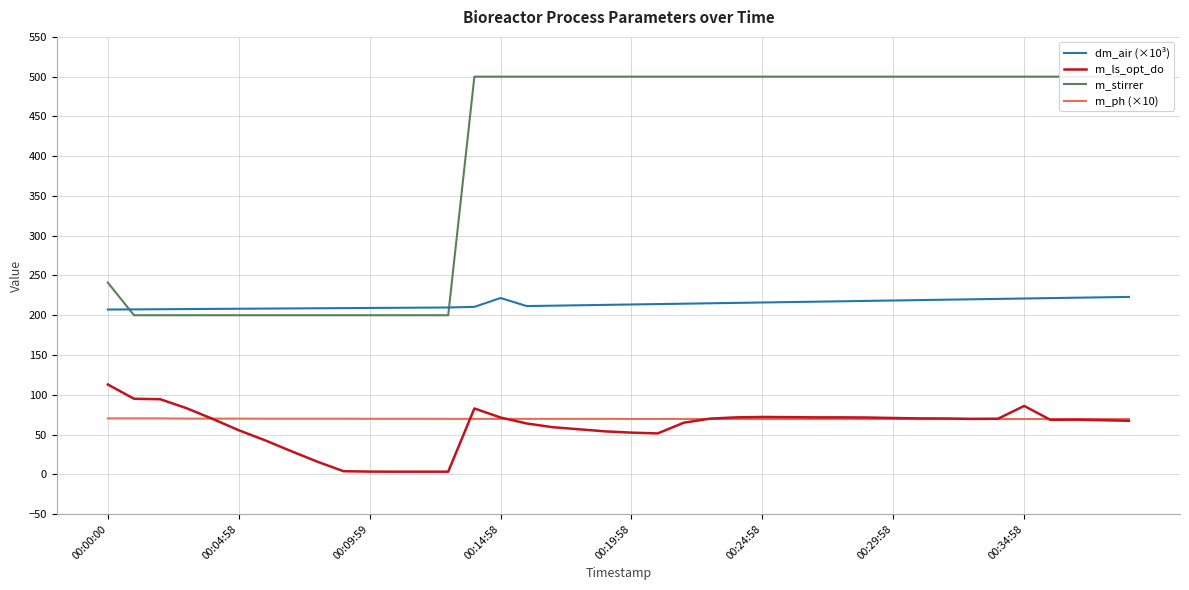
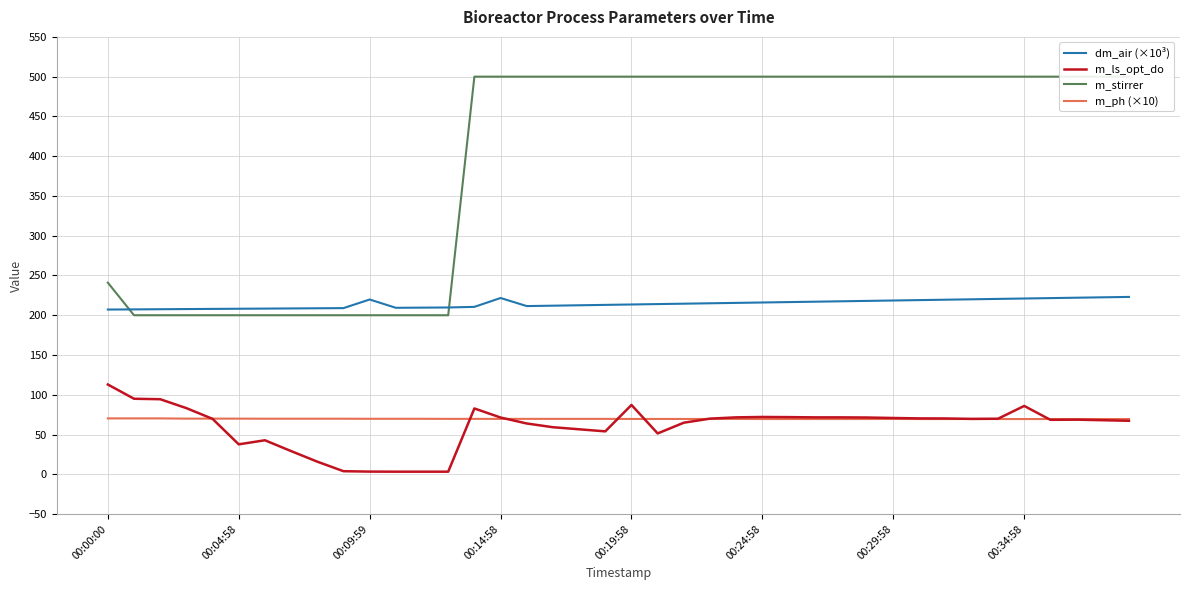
m_ls_opt_do, 00:04:58: 60 -> 40
dm_air (×10³), 00:09:59: 210 -> 220
m_ls_opt_do, 00:19:58: 50 -> 90
